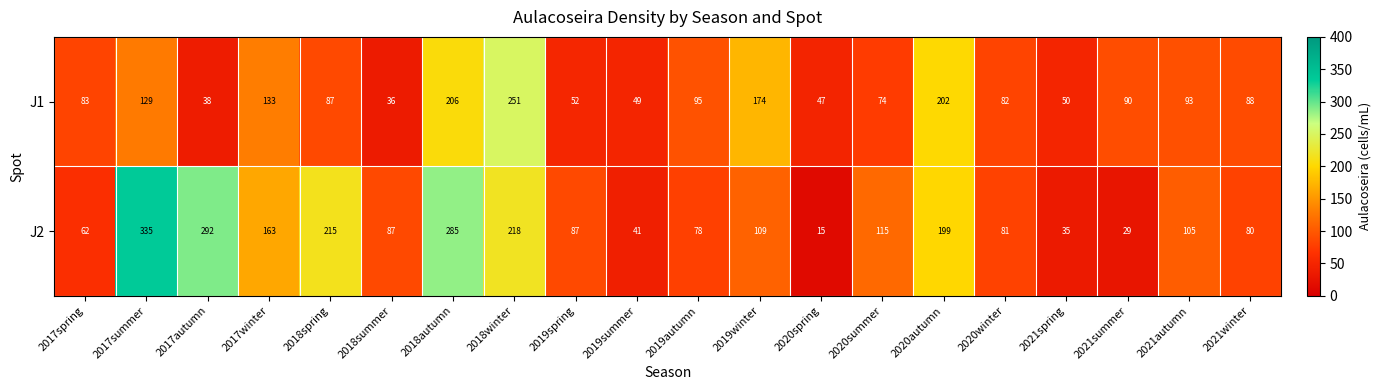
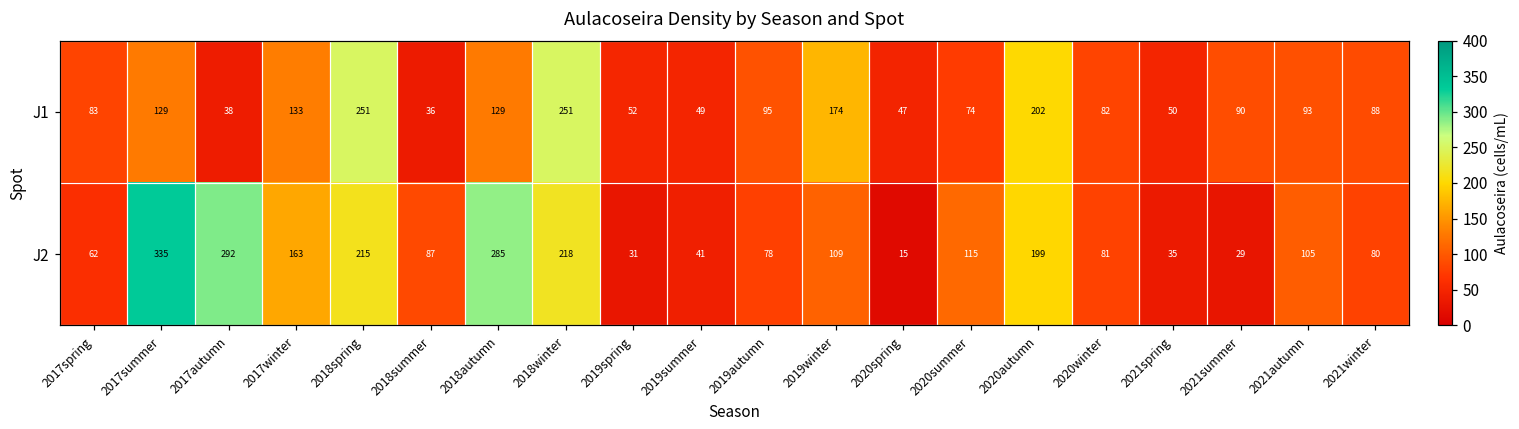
J1, 2018spring: 87 -> 251
J1, 2018autumn: 206 -> 129
J2, 2019spring: 87 -> 31
